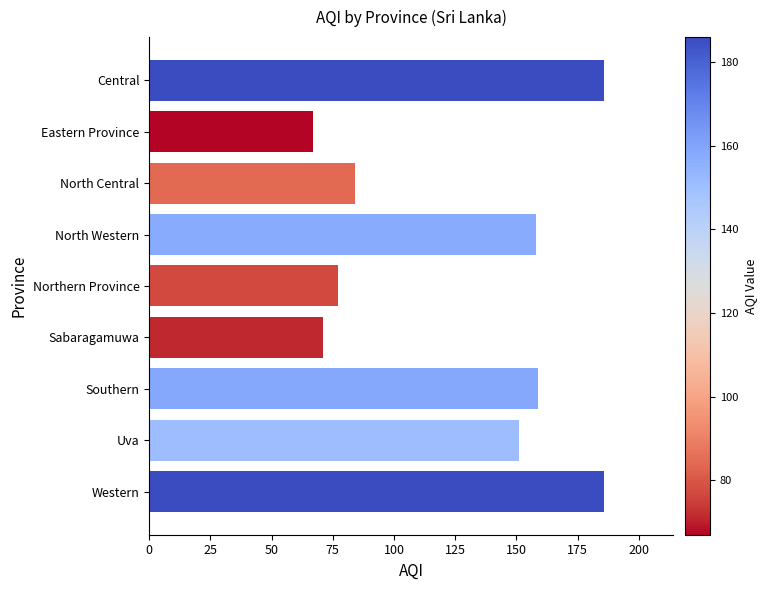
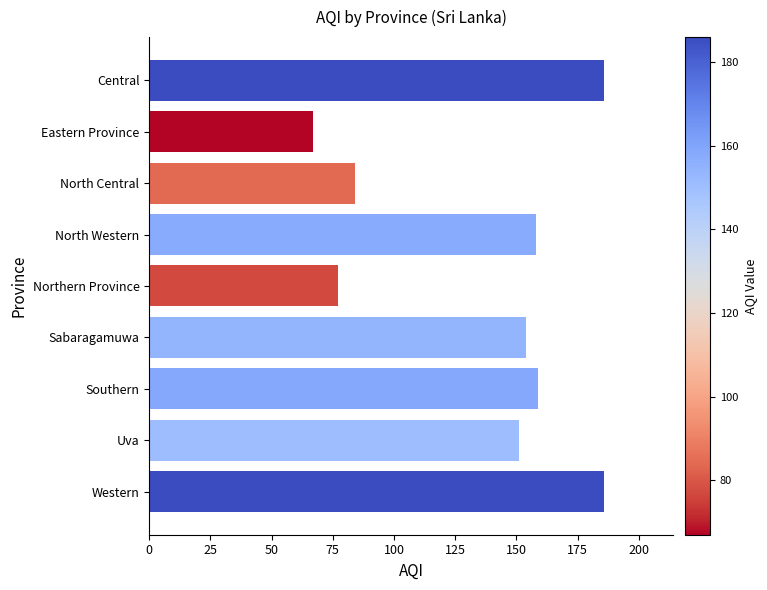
Sabaragamuwa: 71 -> 154
